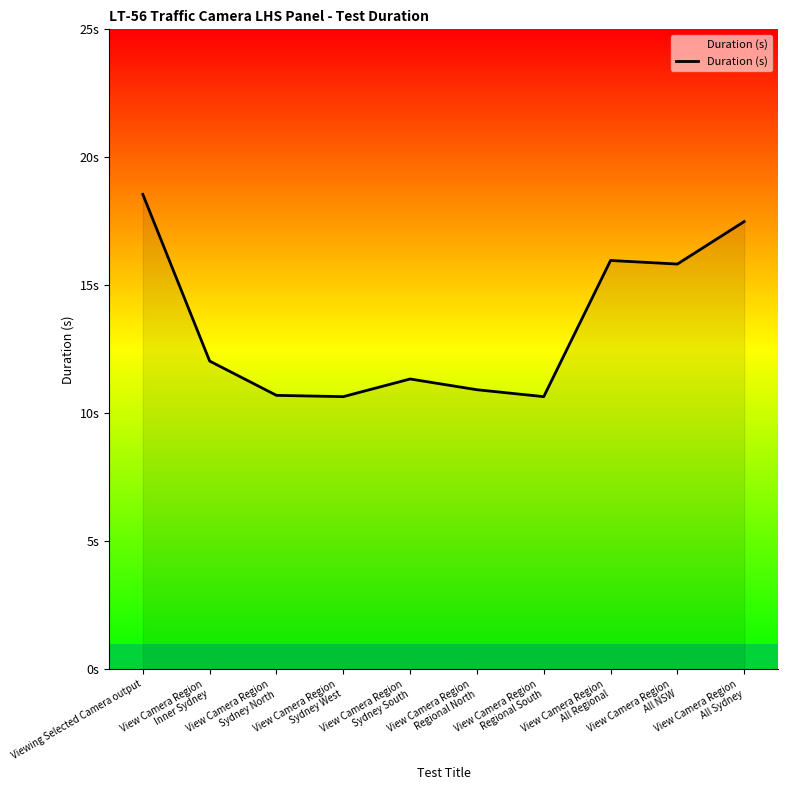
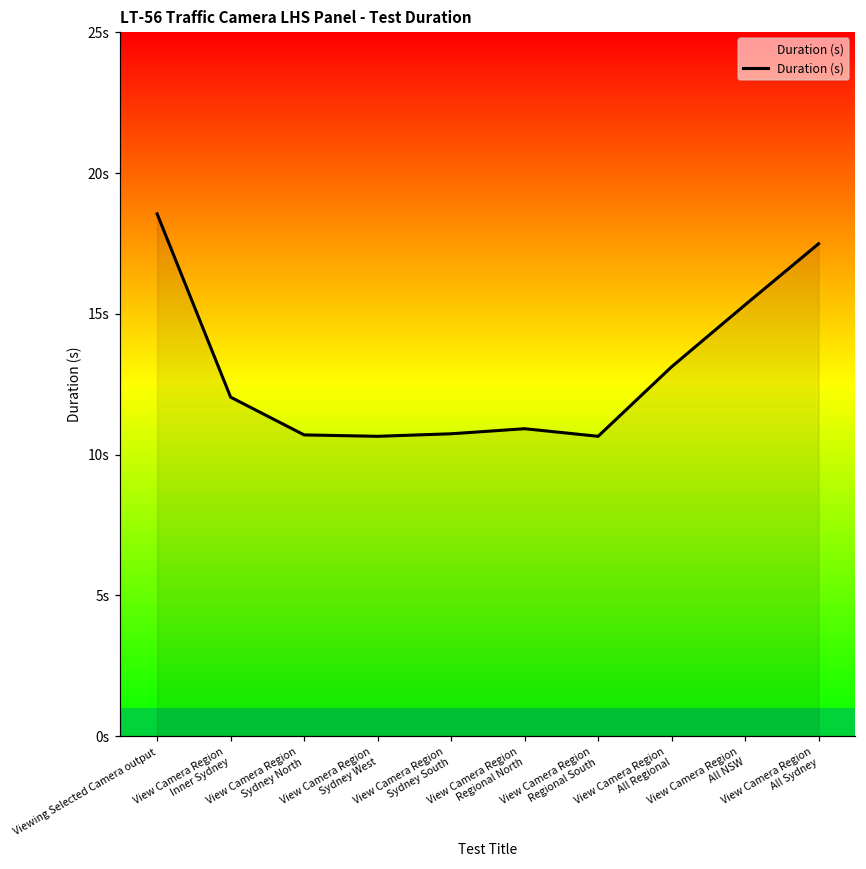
View Camera Region Sydney South: 11.3s -> 10.7s
View Camera Region All Regional: 16.0s -> 13.1s
View Camera Region All NSW: 15.8s -> 15.3s
